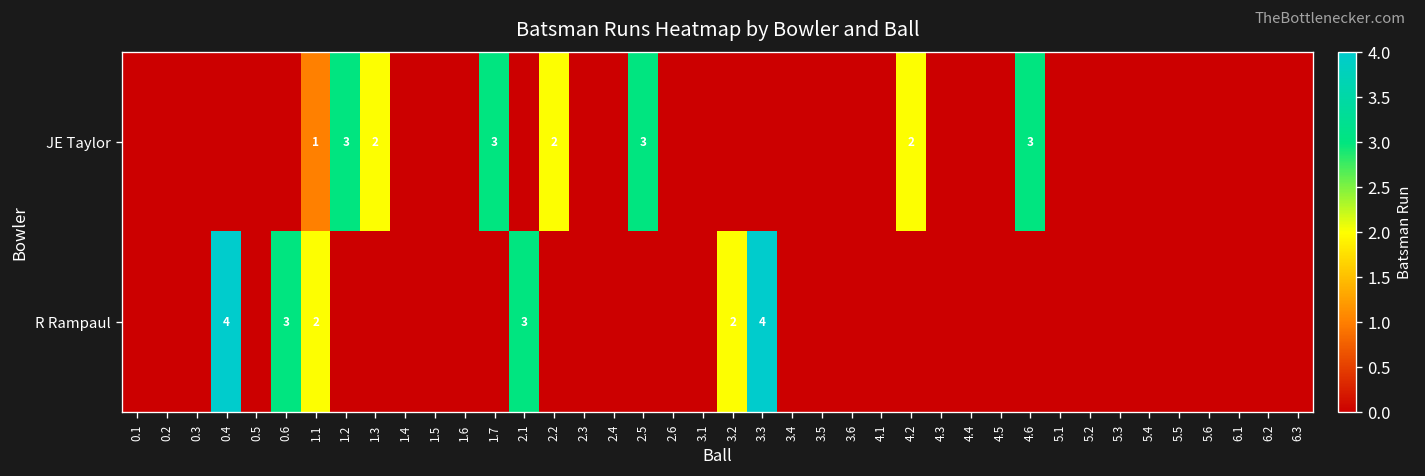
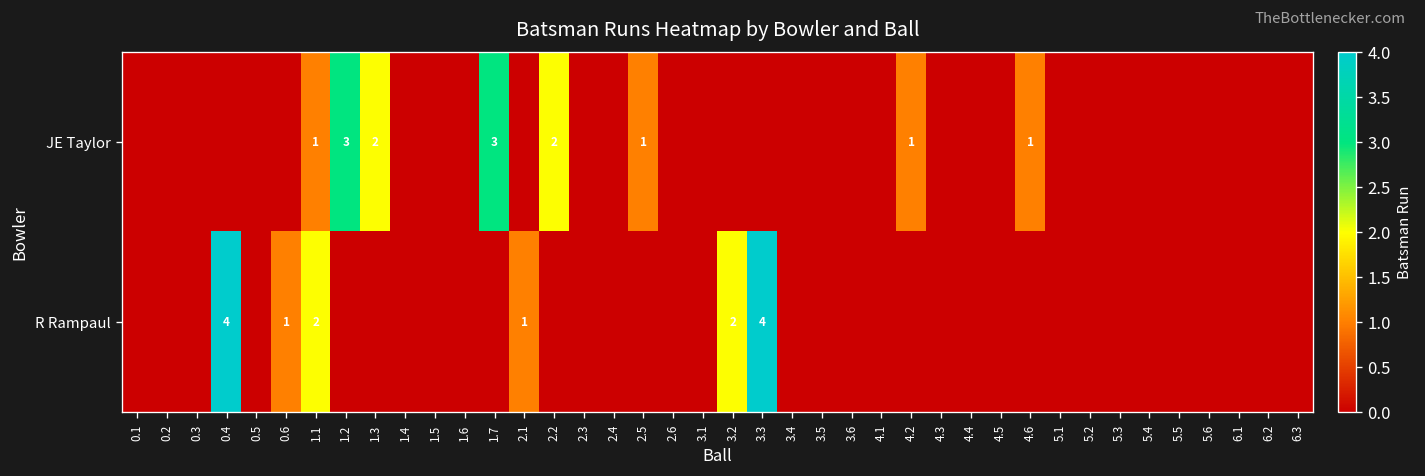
JE Taylor, 2.5: 3 -> 1
JE Taylor, 4.2: 2 -> 1
JE Taylor, 4.6: 3 -> 1
R Rampaul, 0.6: 3 -> 1
R Rampaul, 2.1: 3 -> 1
